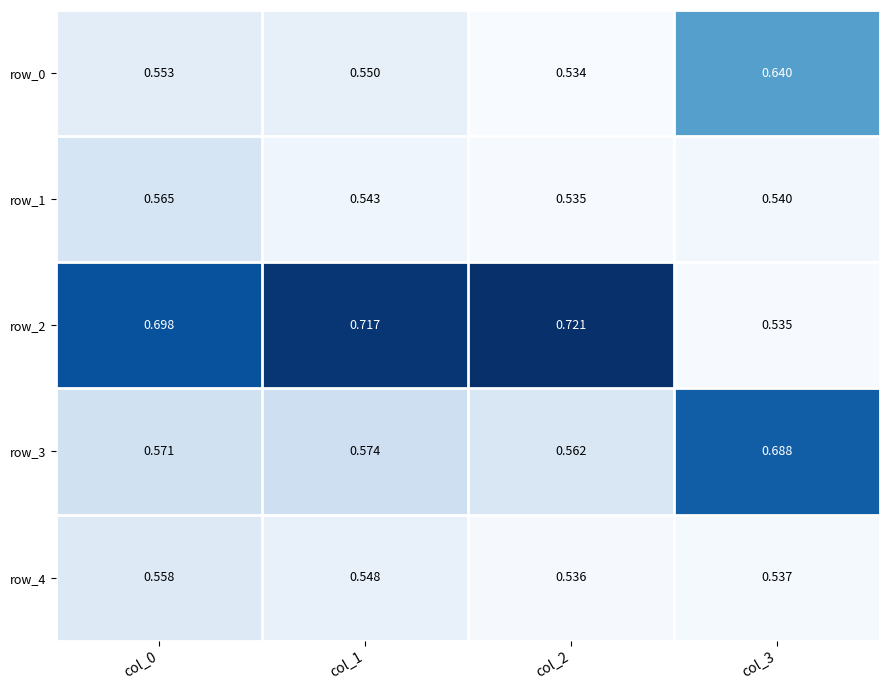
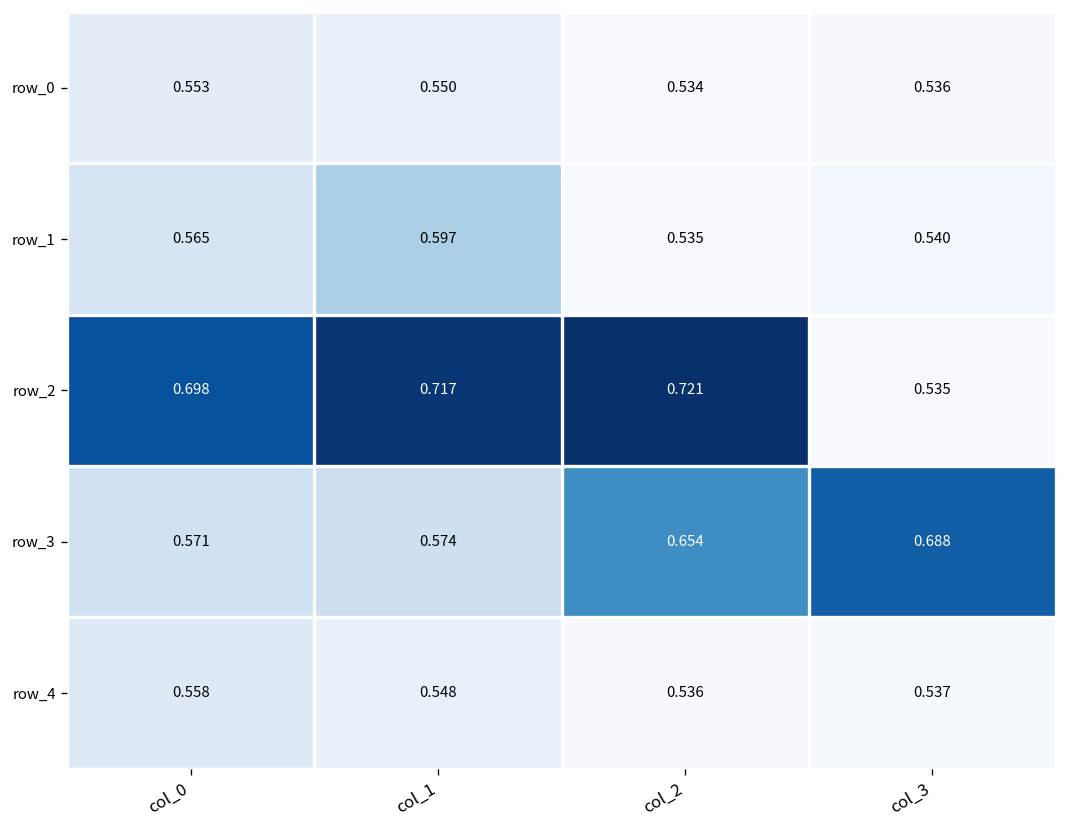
row_0, col_3: 0.640 -> 0.536
row_1, col_1: 0.543 -> 0.597
row_3, col_2: 0.562 -> 0.654
